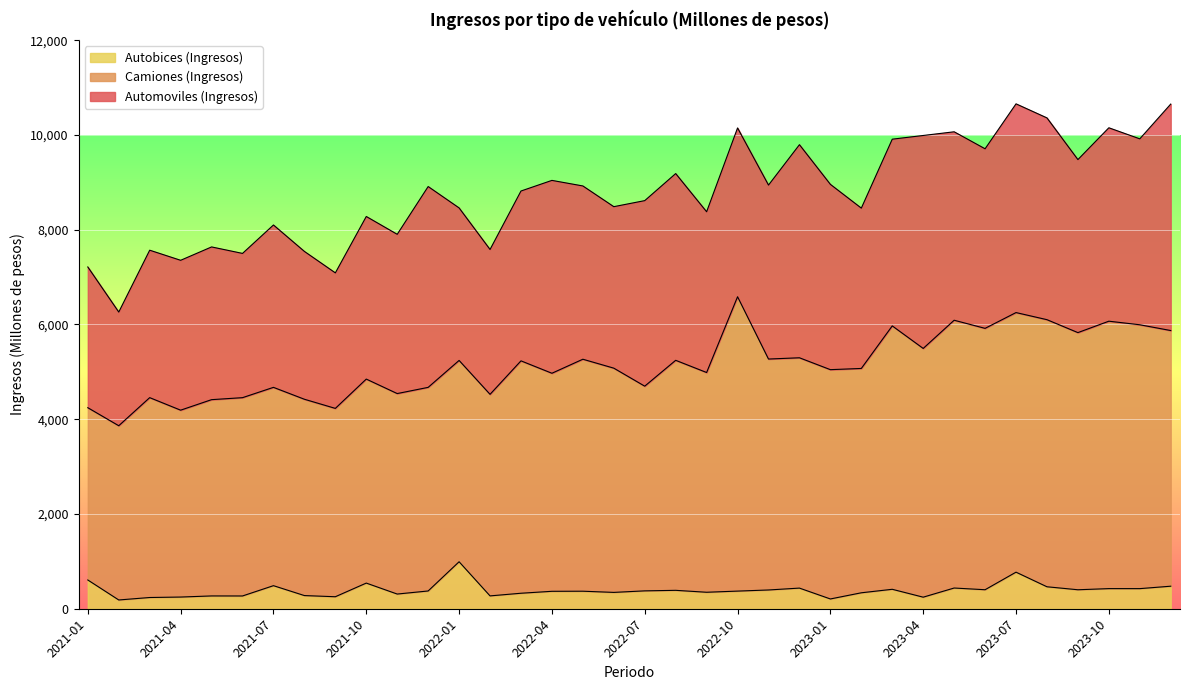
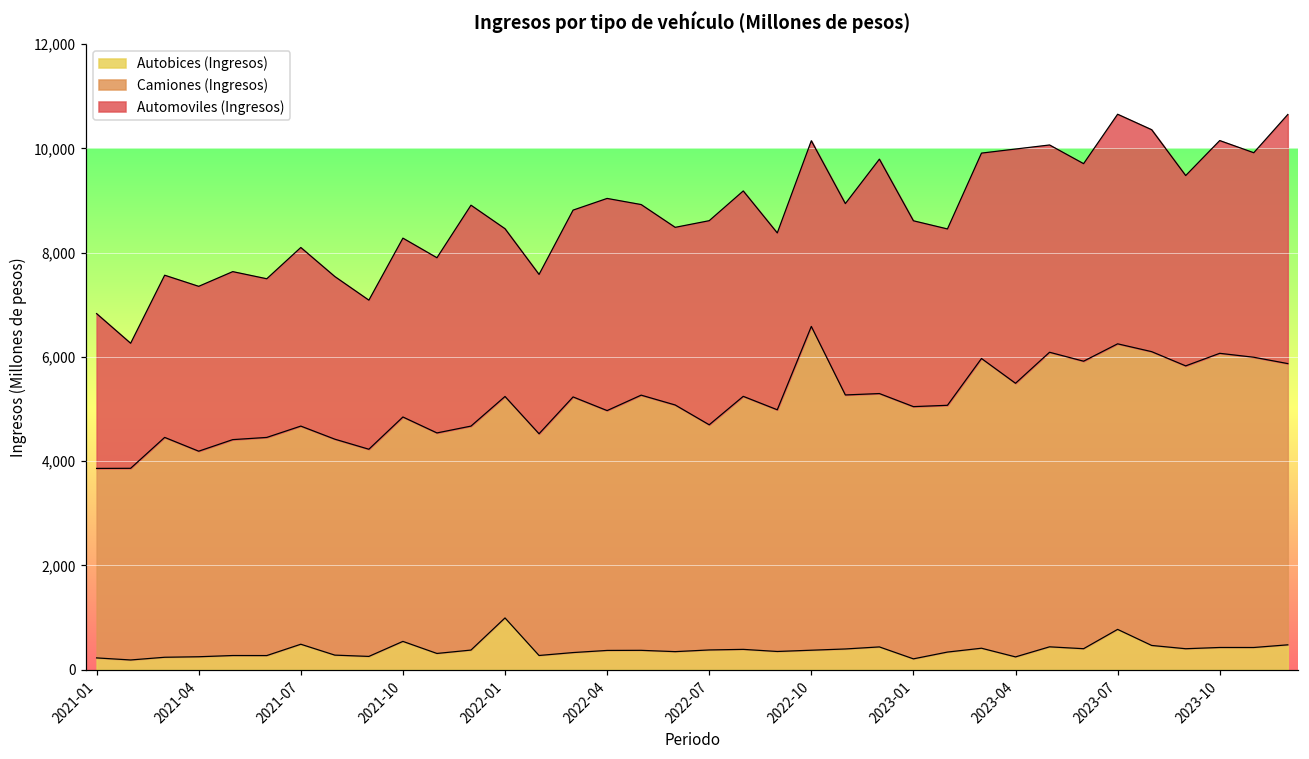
Autobices (Ingresos), 2021-01: 600 -> 200
Automoviles (Ingresos), 2023-01: 3,900 -> 3,600
